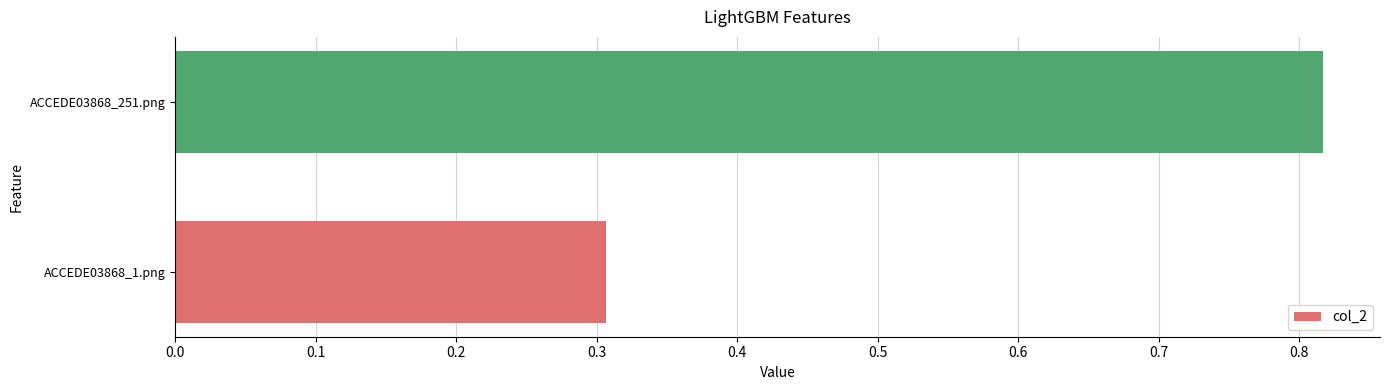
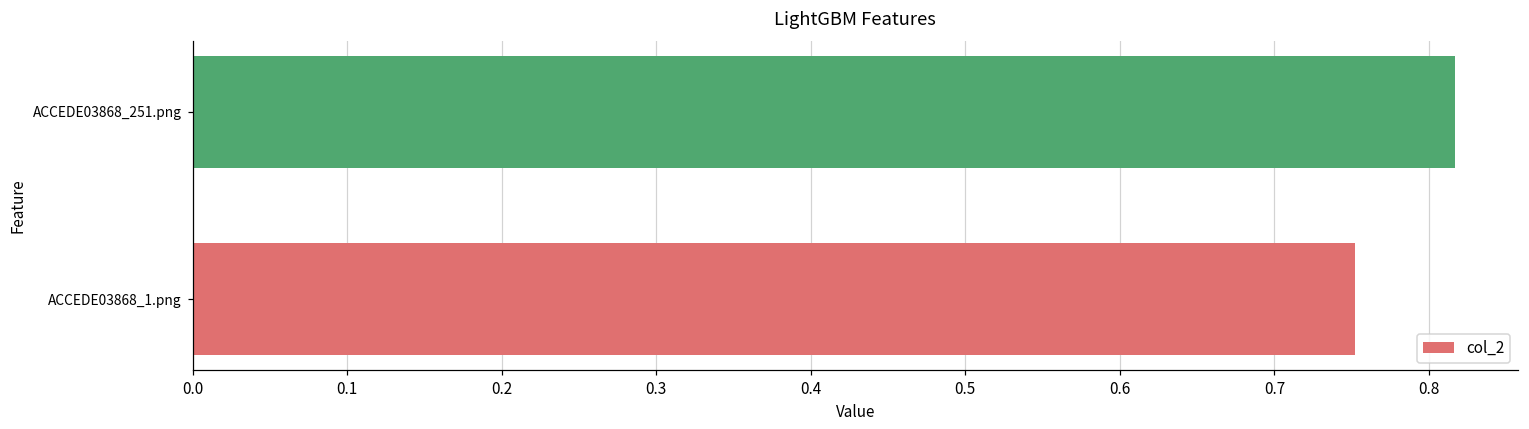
ACCEDE03868_1.png: 0.307 -> 0.752
